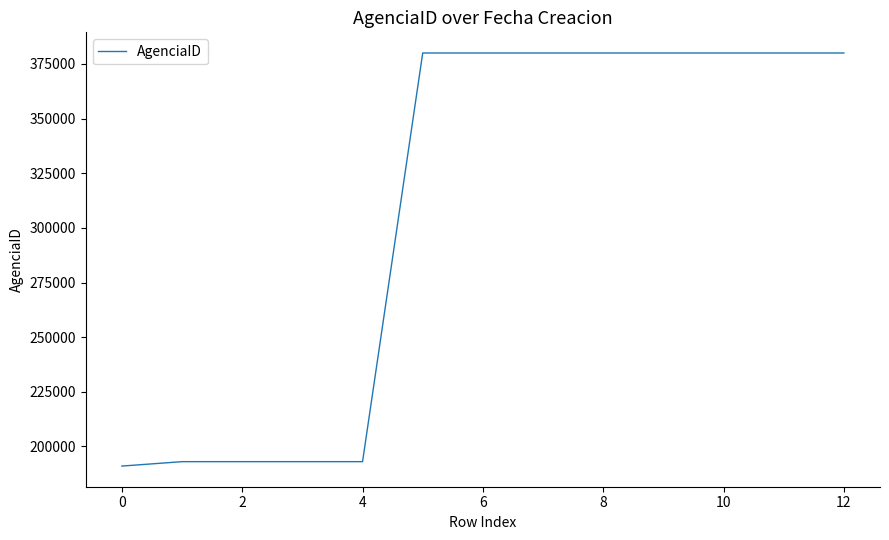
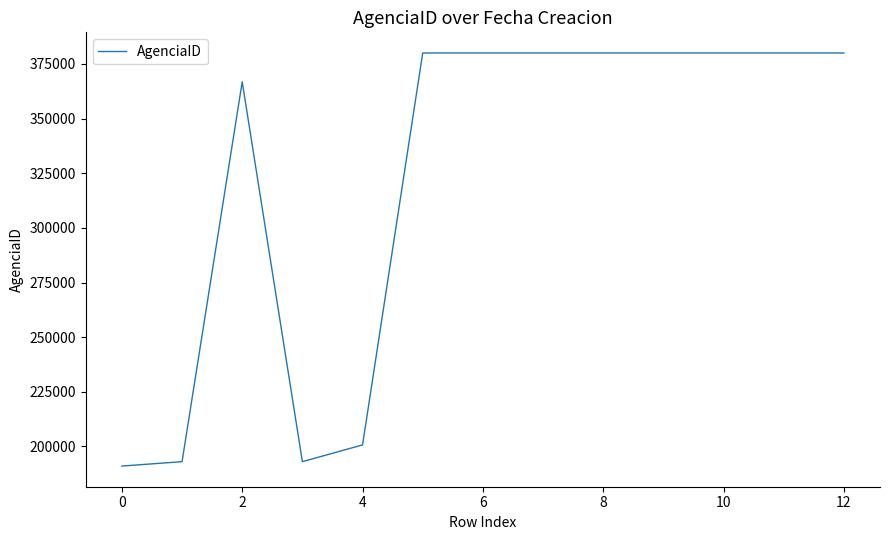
2: 193000 -> 367000
4: 193000 -> 201000
